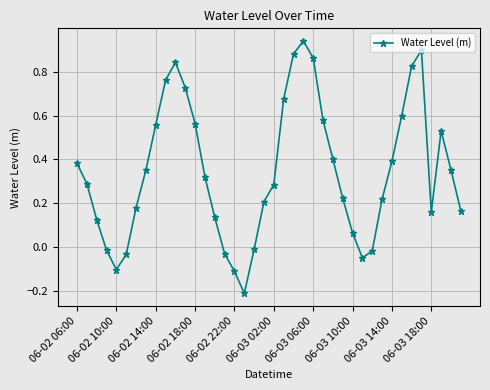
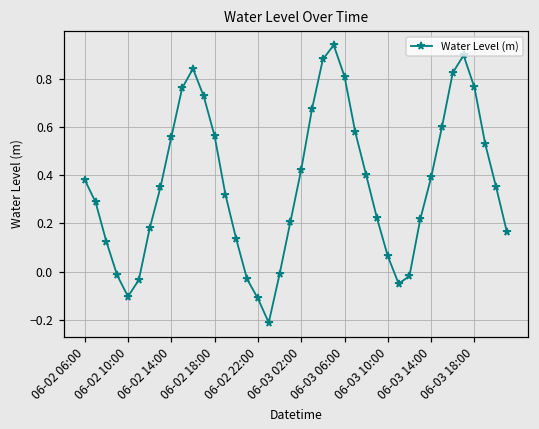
06-03 02:00: 0.28 -> 0.42
06-03 06:00: 0.86 -> 0.81
06-03 18:00: 0.16 -> 0.77
